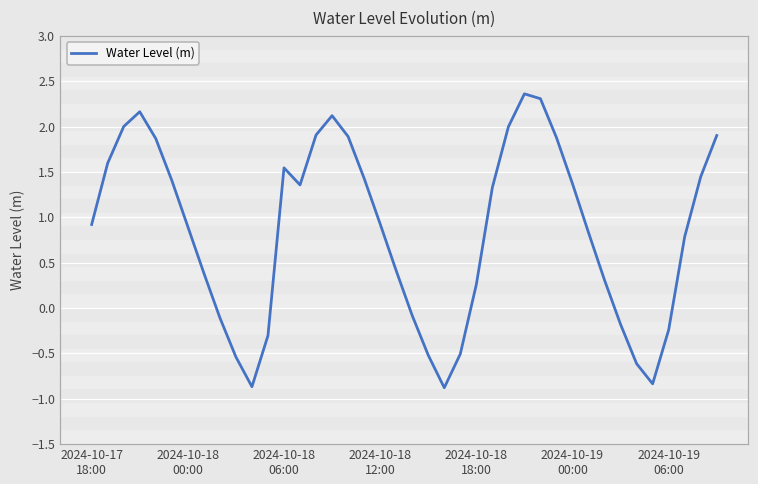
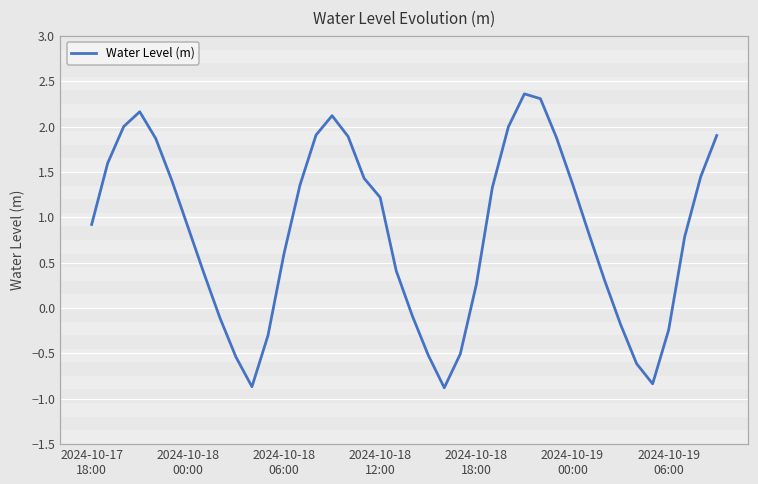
2024-10-18 06:00: 1.5 -> 0.6
2024-10-18 12:00: 0.9 -> 1.2
